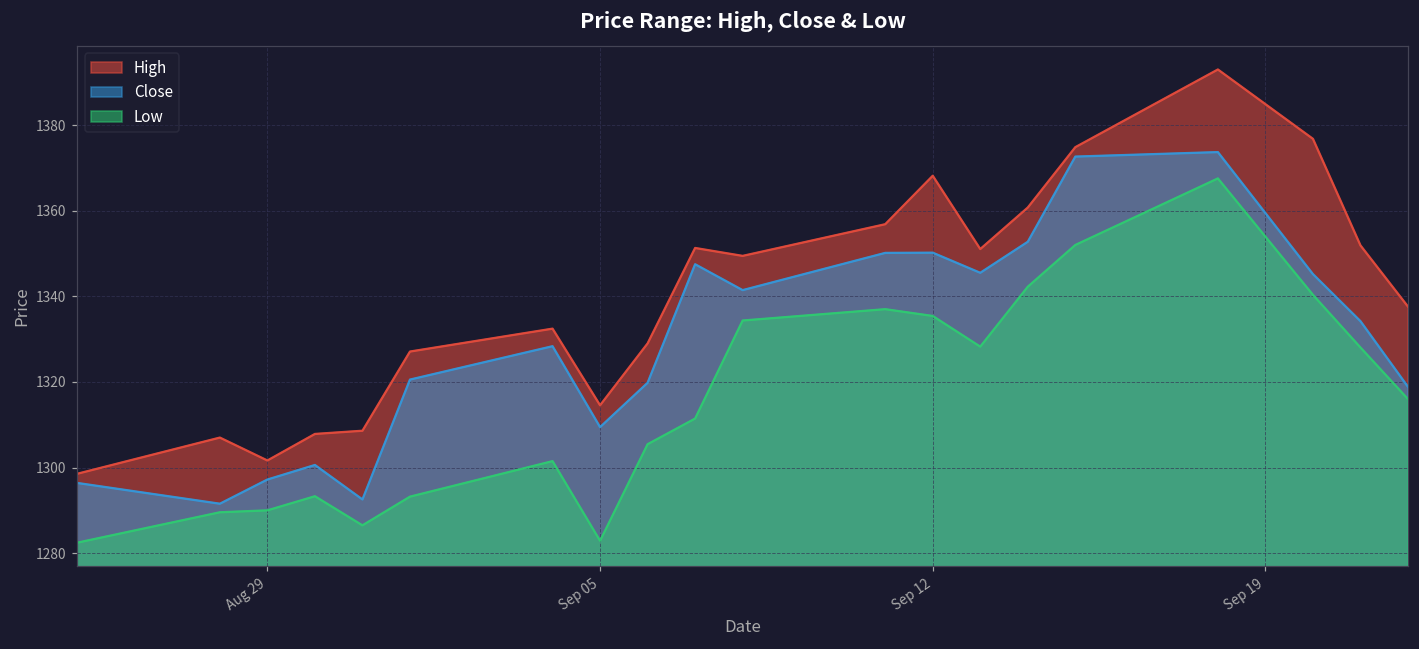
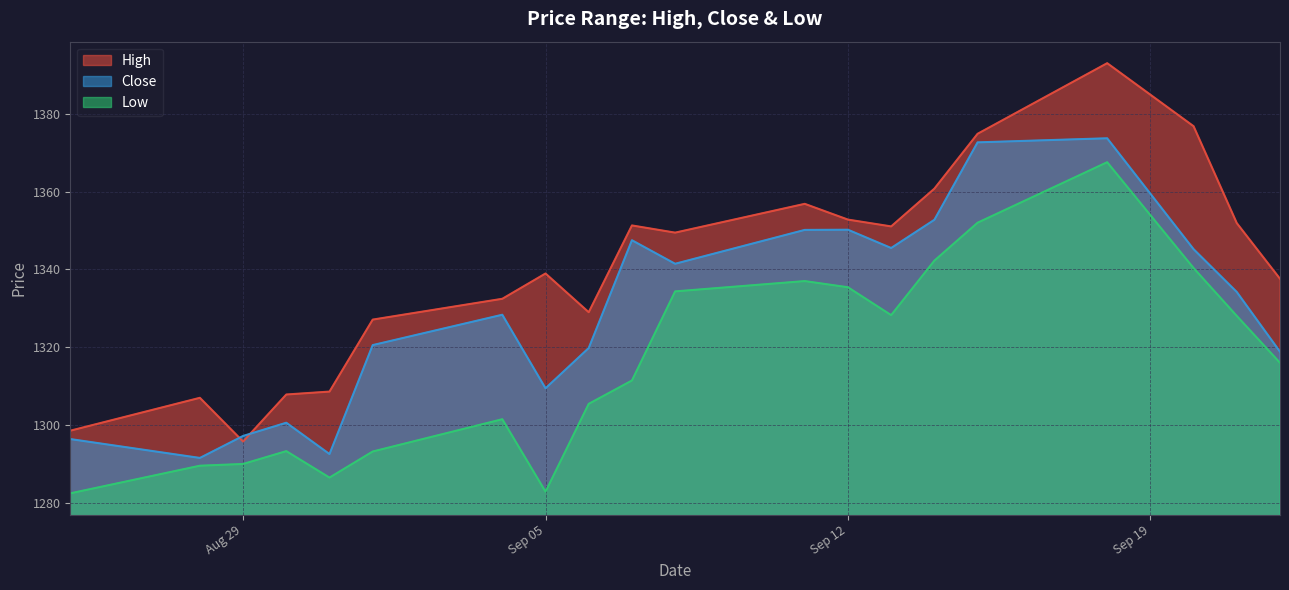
High, Aug 29: 1302 -> 1296
High, Sep 05: 1315 -> 1339
High, Sep 12: 1368 -> 1353
